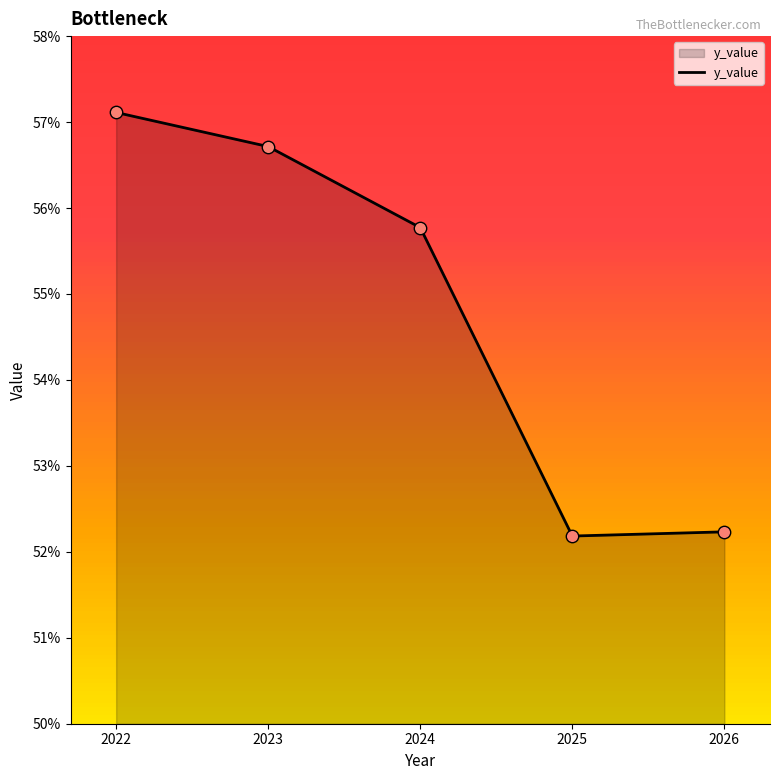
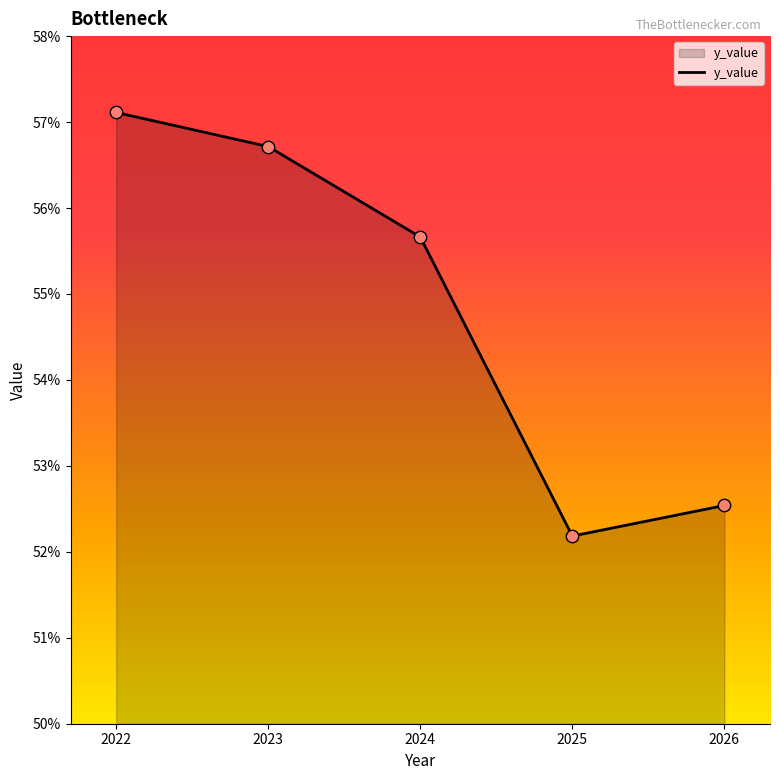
2024: 55.8% -> 55.7%
2026: 52.2% -> 52.5%
